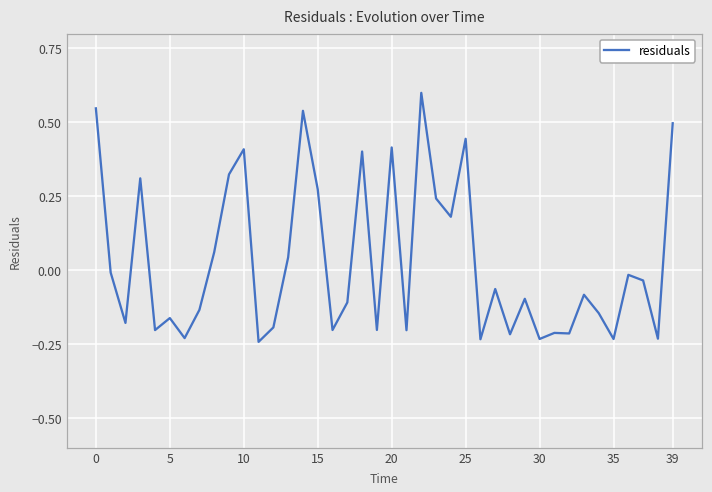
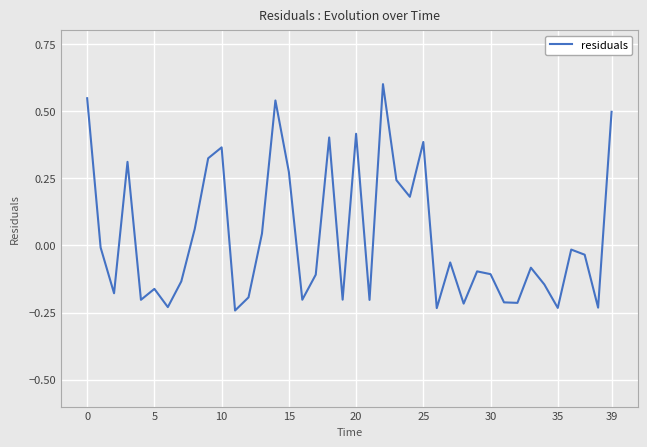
10: 0.41 -> 0.36
25: 0.44 -> 0.38
30: -0.23 -> -0.11
